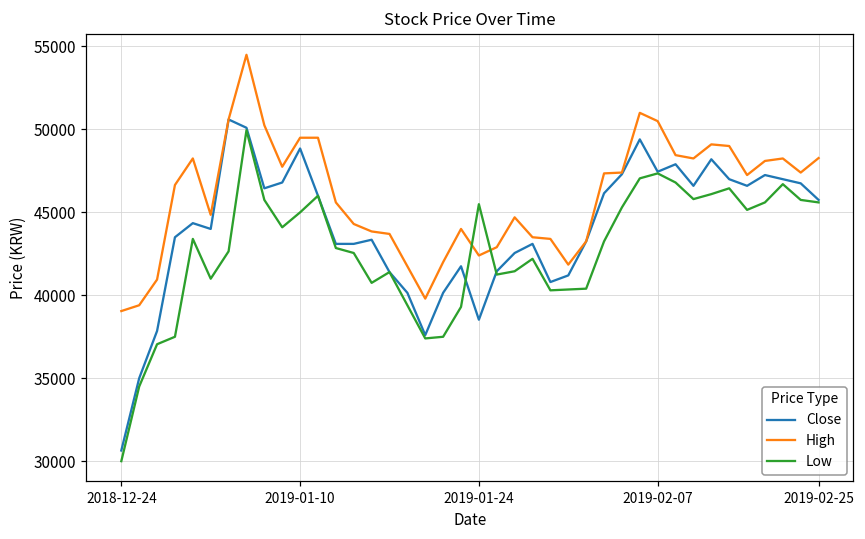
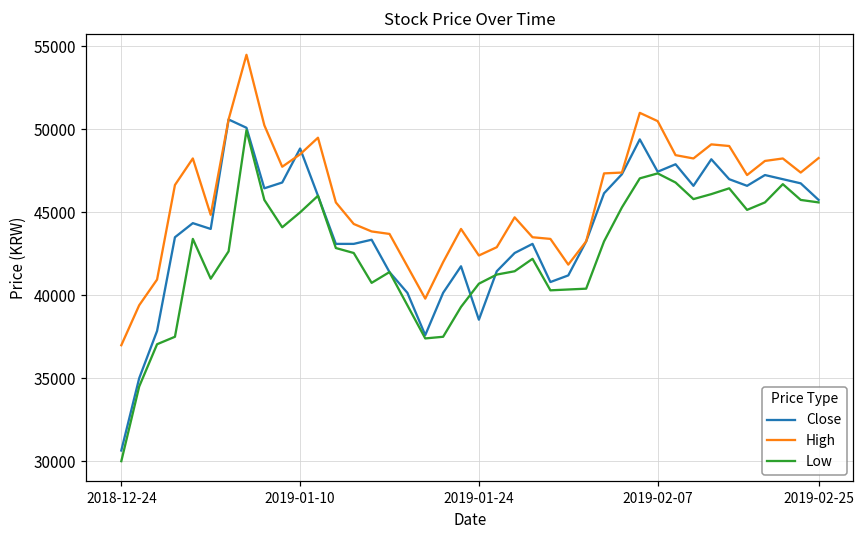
High, 2018-12-24: 39100 -> 37000
High, 2019-01-10: 49500 -> 48500
Low, 2019-01-24: 45500 -> 40700
